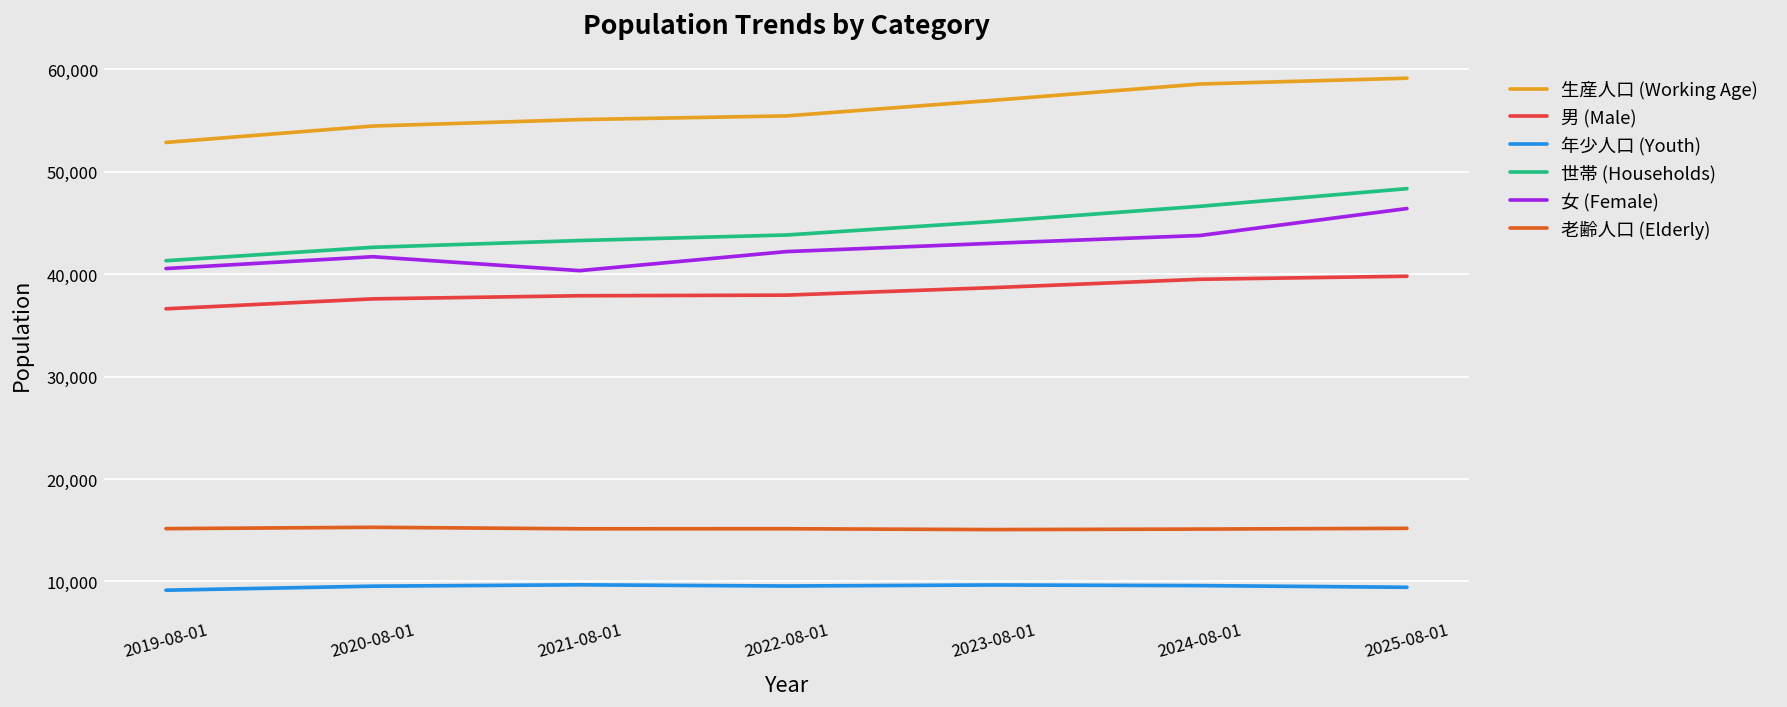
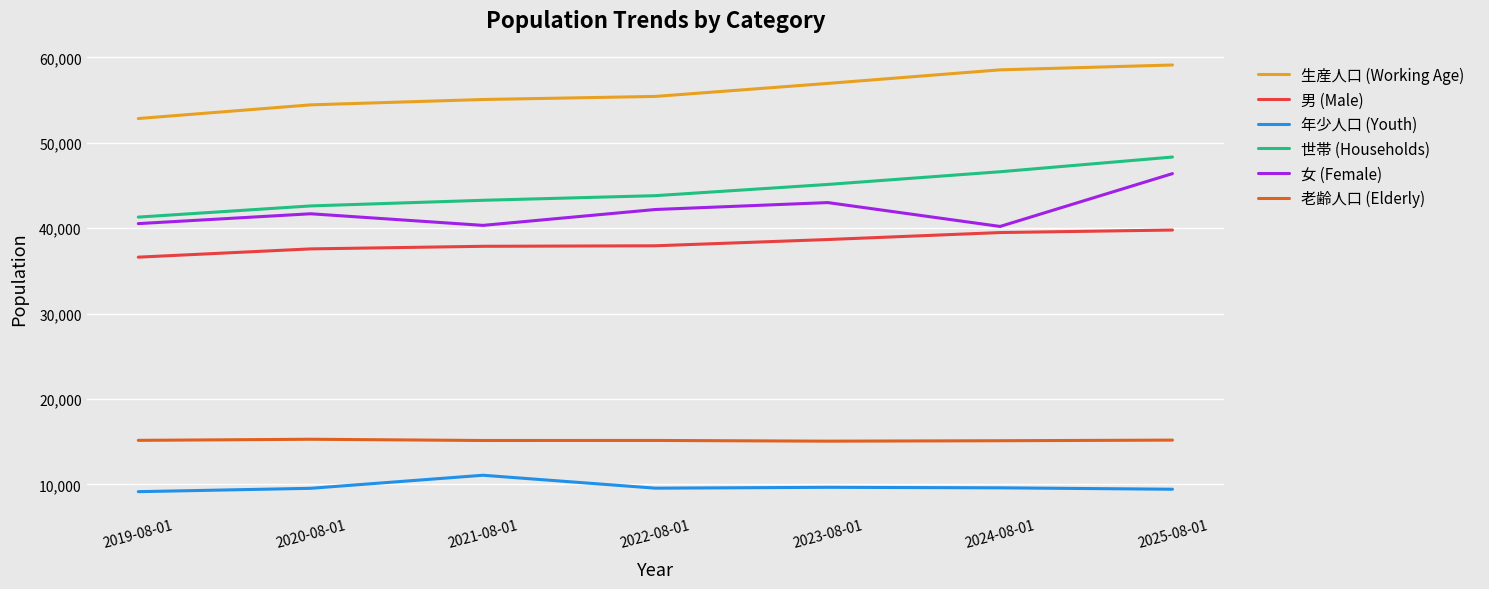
年少人口 (Youth), 2021-08-01: 10,000 -> 11,000
女 (Female), 2024-08-01: 44,000 -> 40,000
